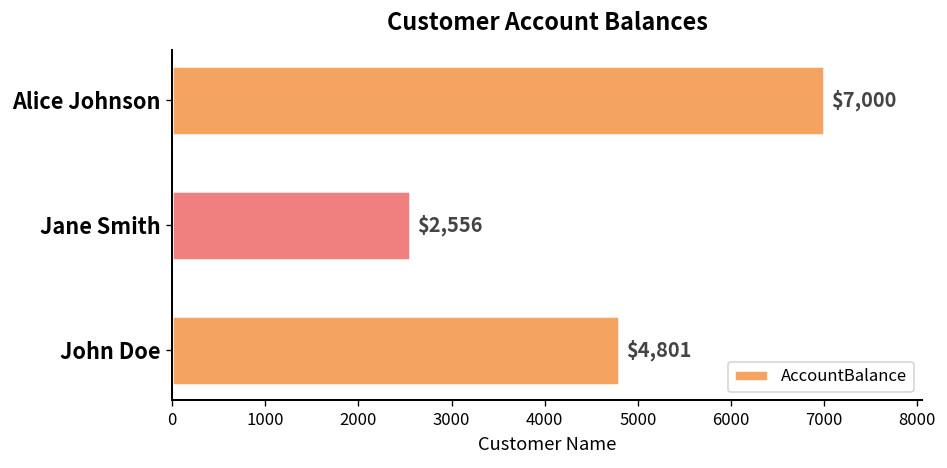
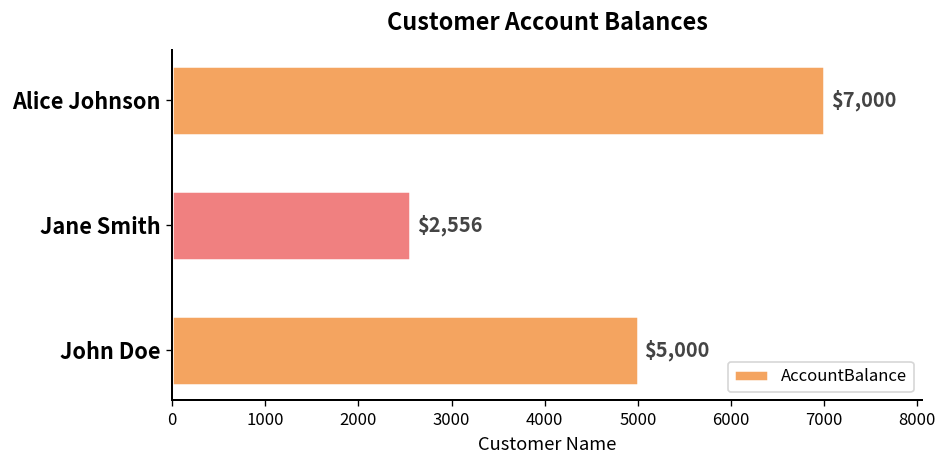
John Doe: $4,801 -> $5,000
